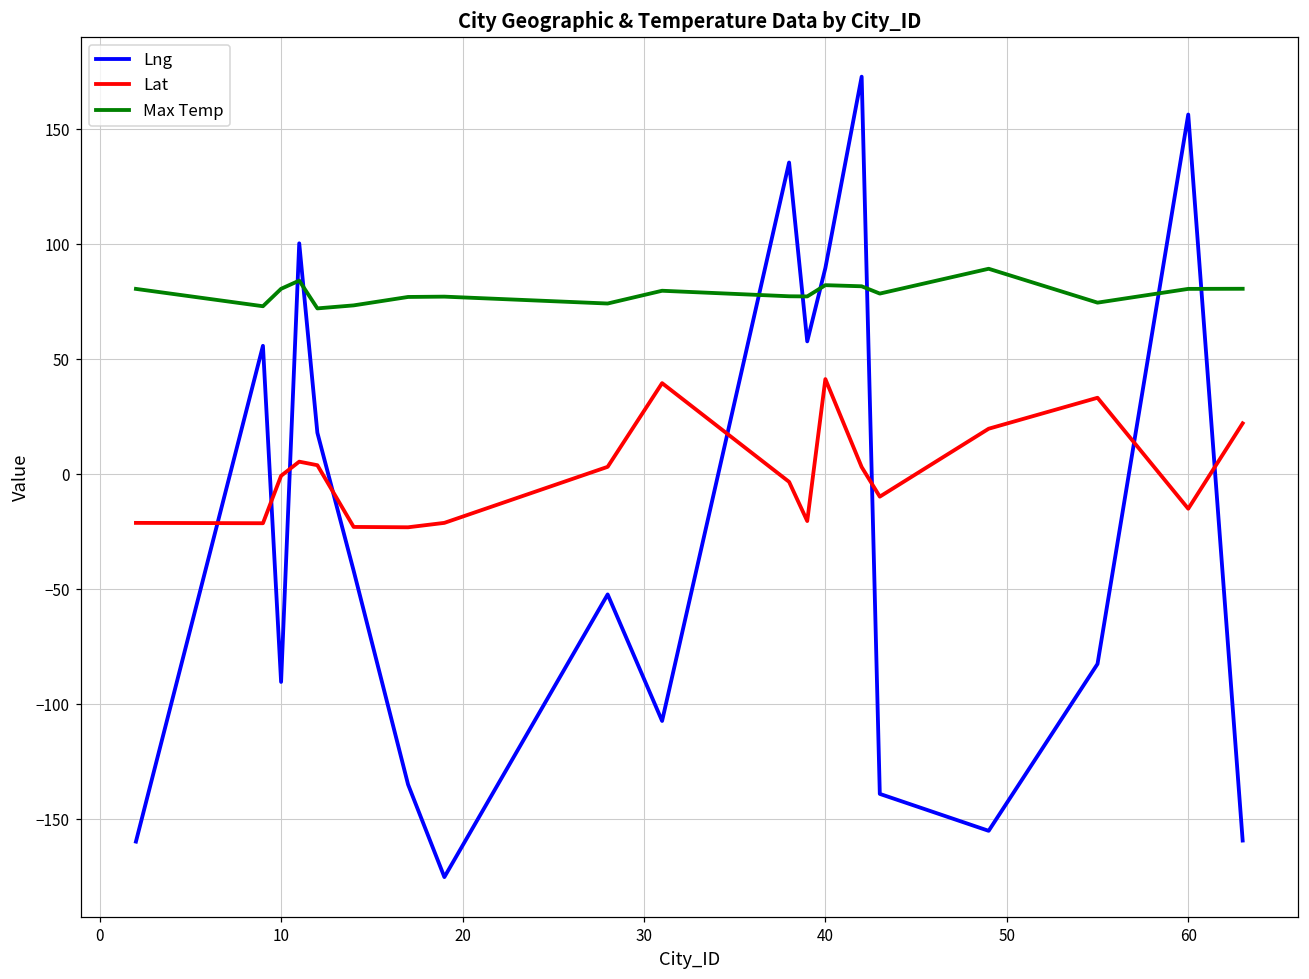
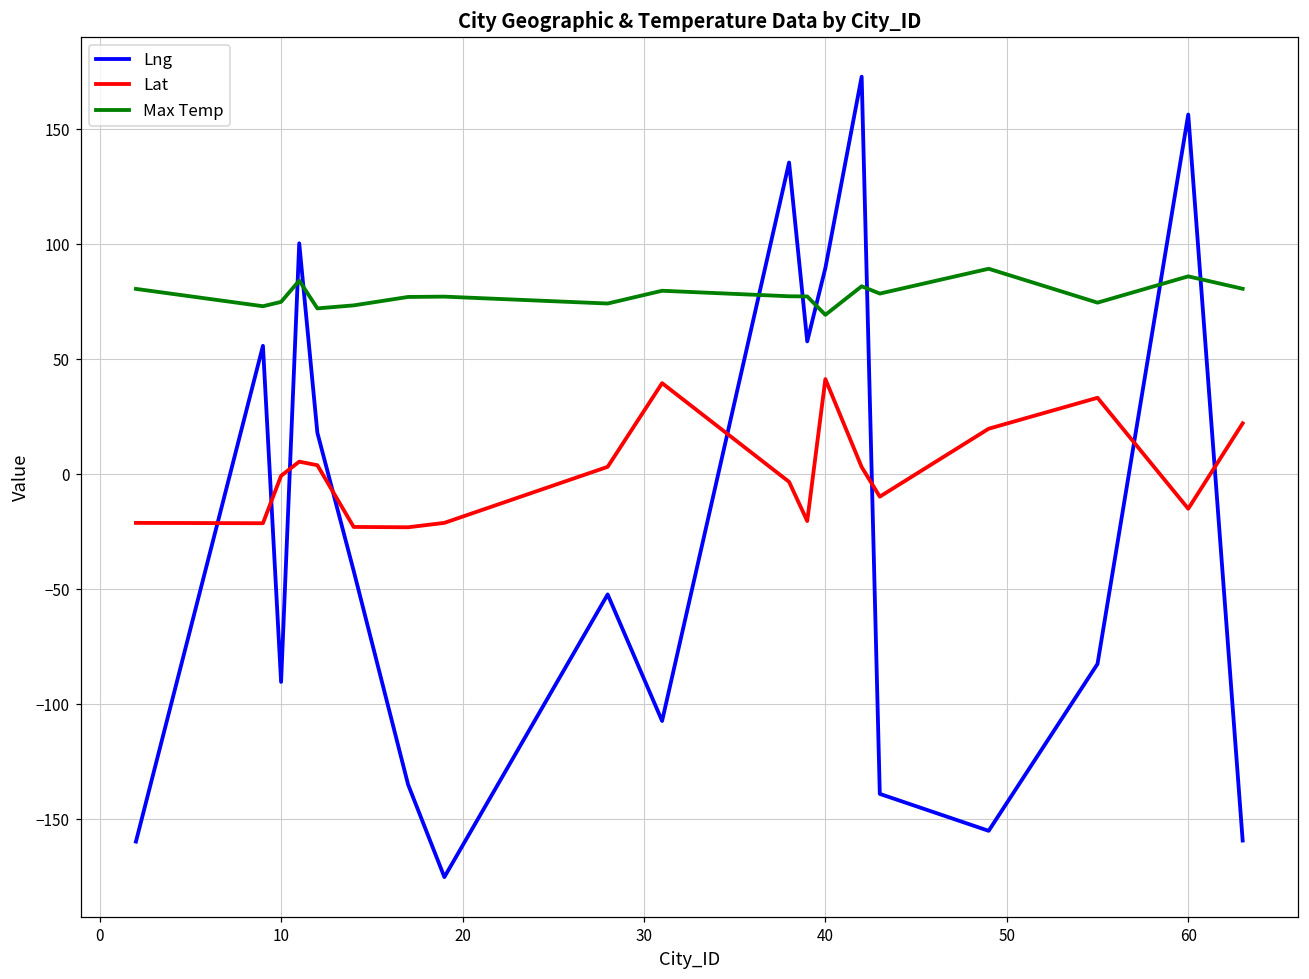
Max Temp, 10: 81 -> 75
Max Temp, 40: 82 -> 69
Max Temp, 60: 81 -> 86
